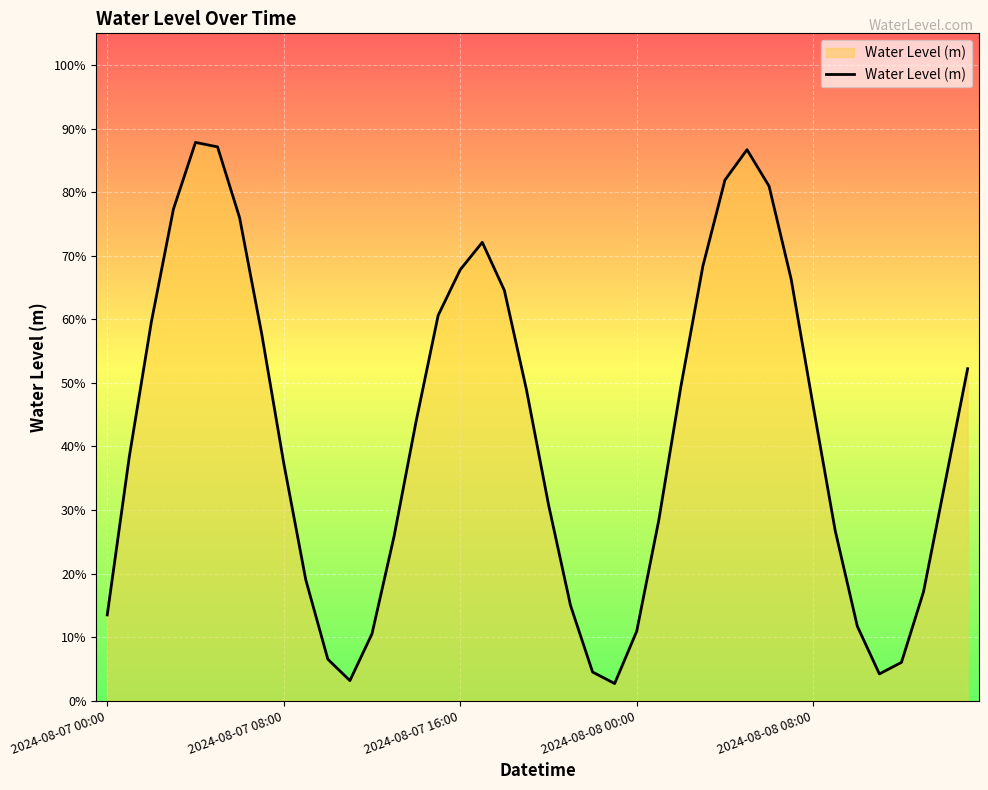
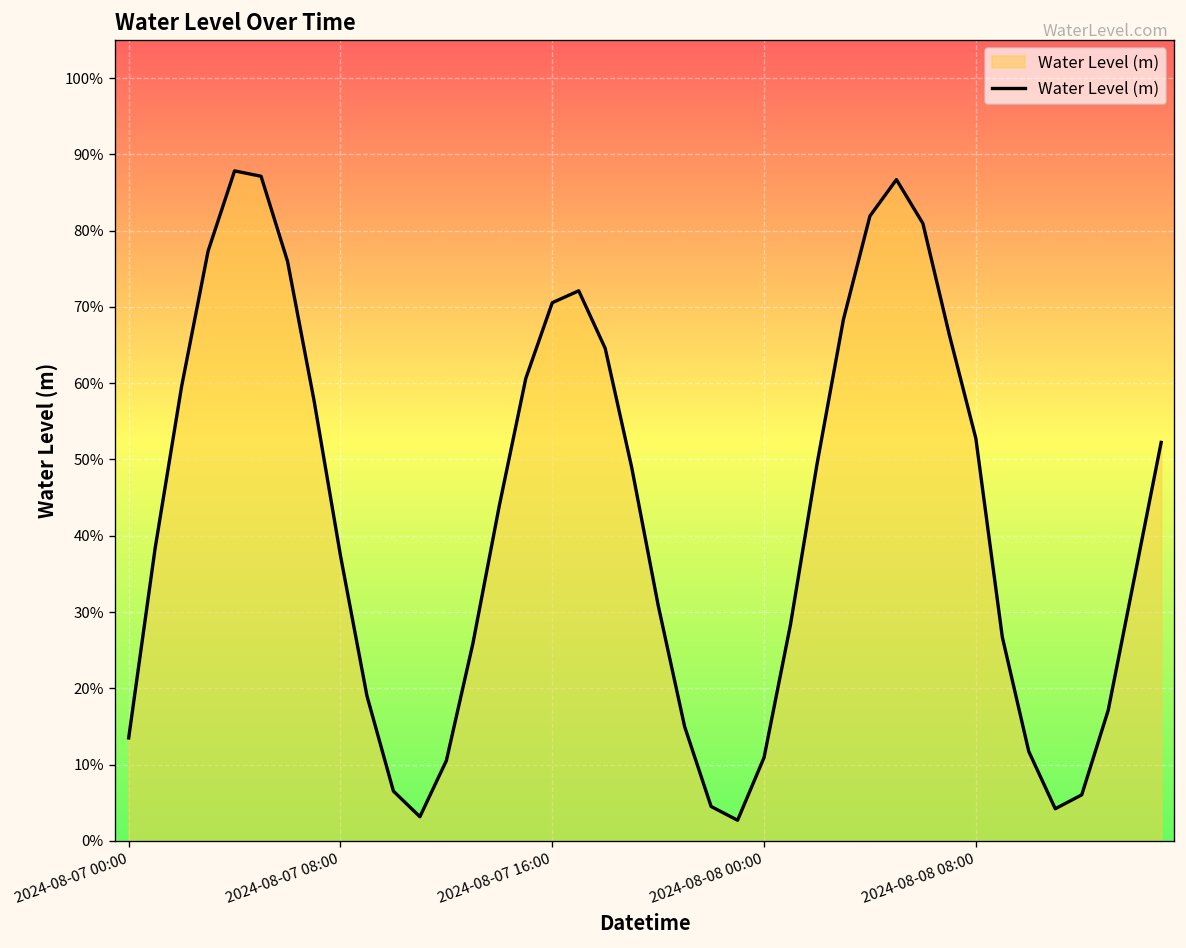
2024-08-07 16:00: 68% -> 71%
2024-08-08 08:00: 46% -> 53%
